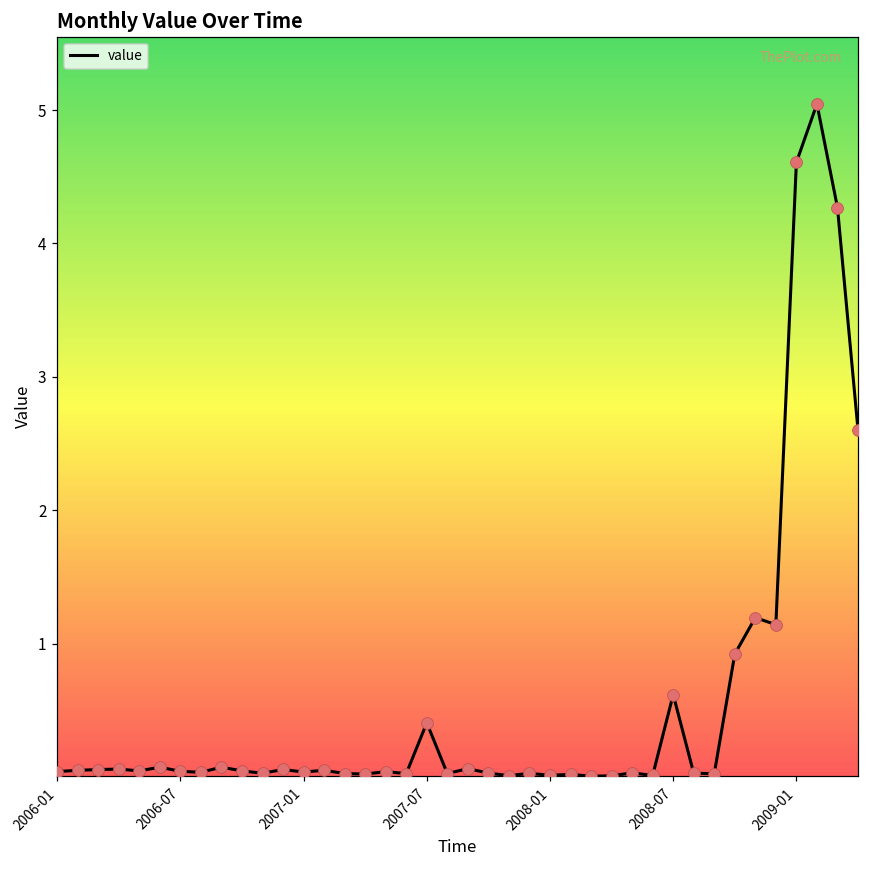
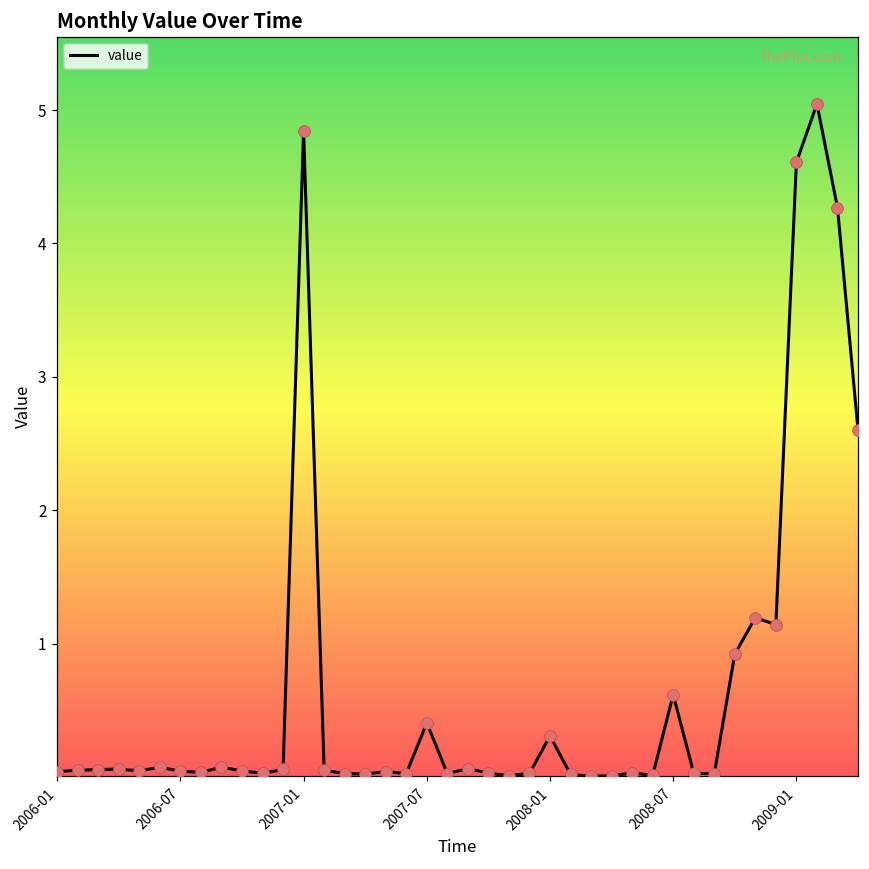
2007-01: 0.04 -> 4.84
2008-01: 0.01 -> 0.31
